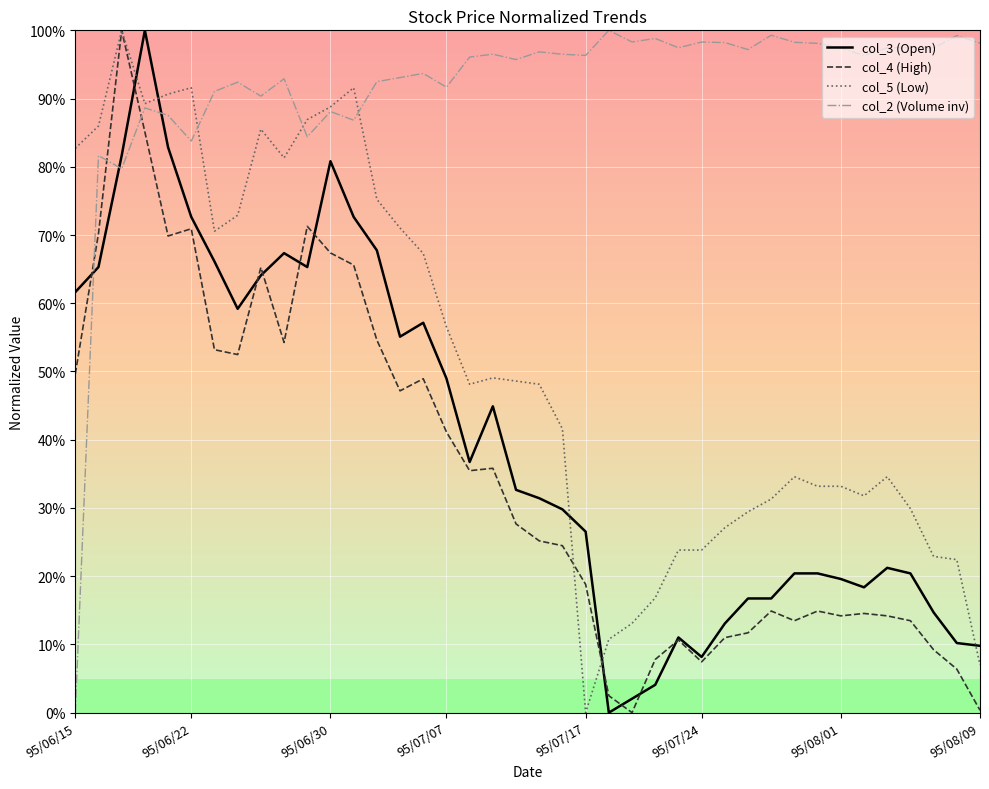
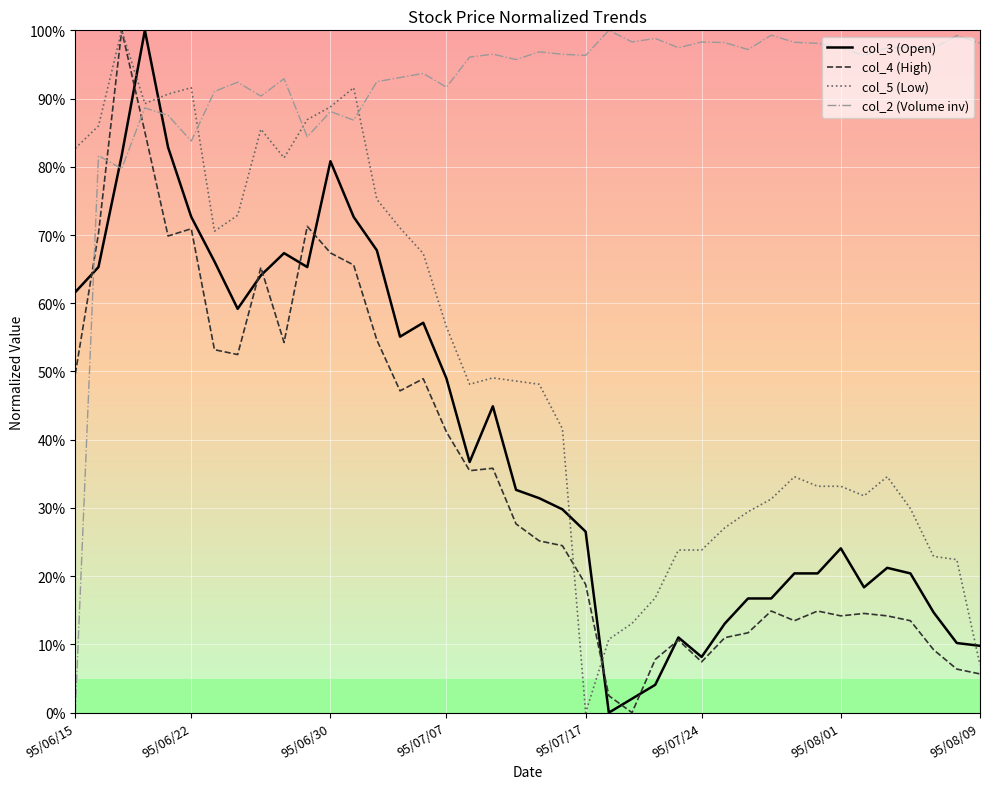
col_3 (Open), 95/08/01: 20% -> 24%
col_4 (High), 95/08/09: 0% -> 6%
